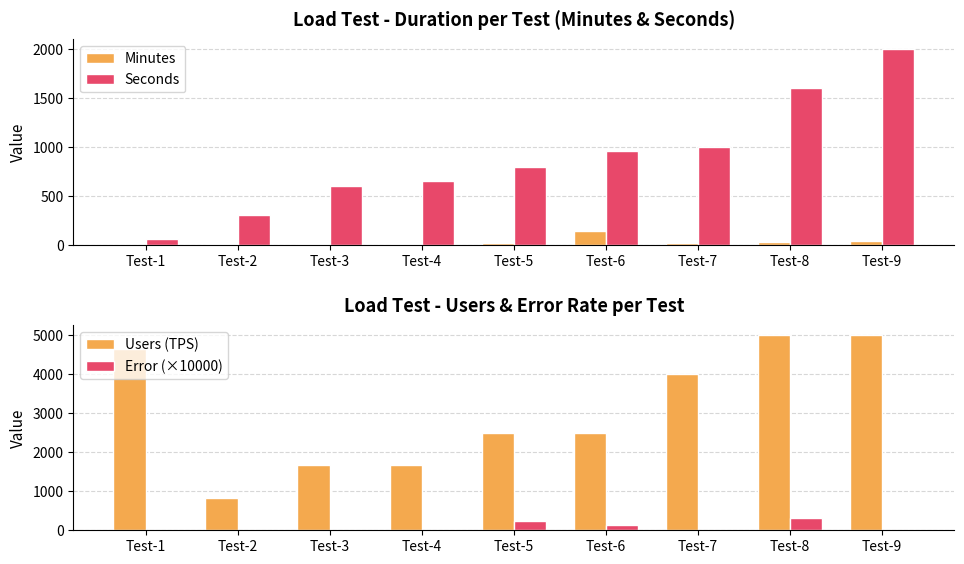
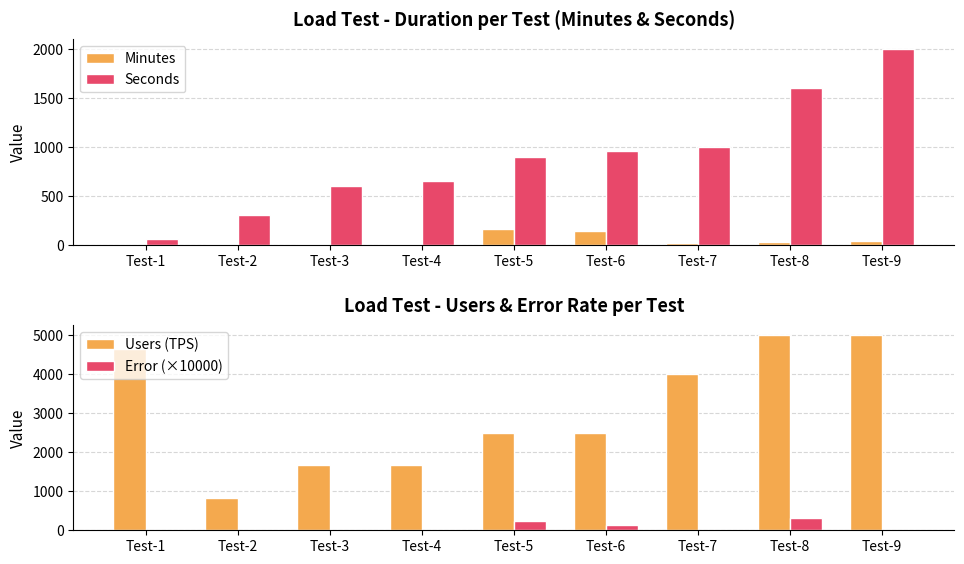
Load Test - Duration per Test (Minutes & Seconds), Minutes, Test-5: 0 -> 200
Load Test - Duration per Test (Minutes & Seconds), Seconds, Test-5: 800 -> 900
